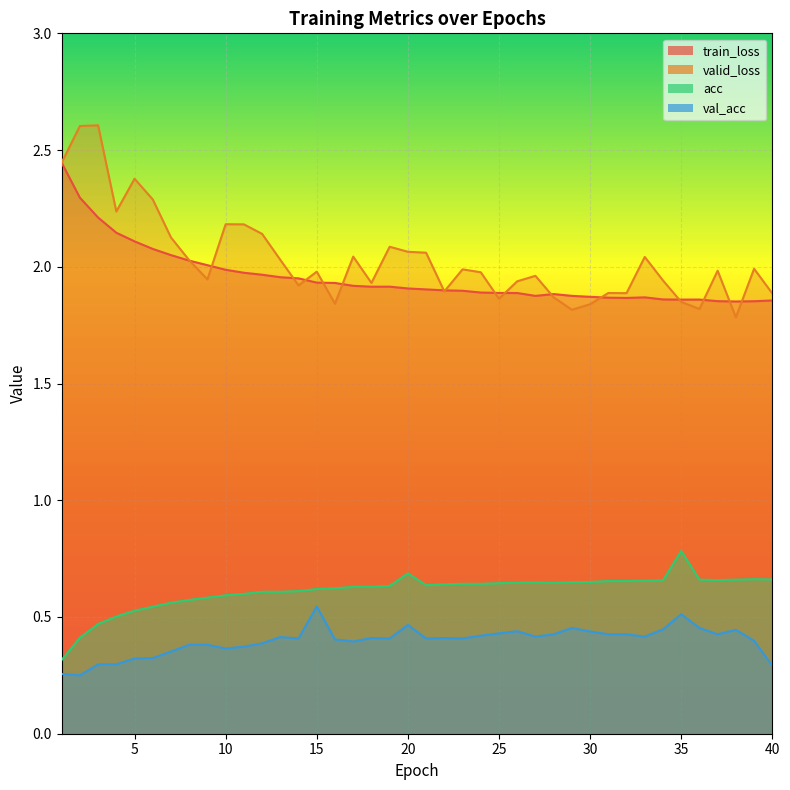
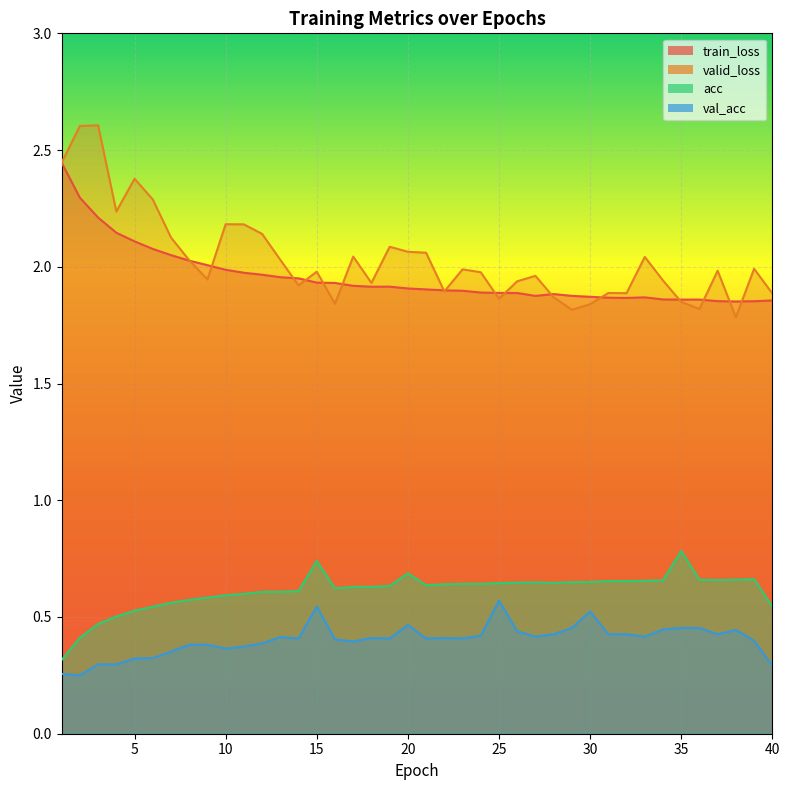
acc, 15: 0.62 -> 0.74
val_acc, 25: 0.43 -> 0.57
val_acc, 30: 0.44 -> 0.52
val_acc, 35: 0.51 -> 0.45
acc, 40: 0.66 -> 0.55
